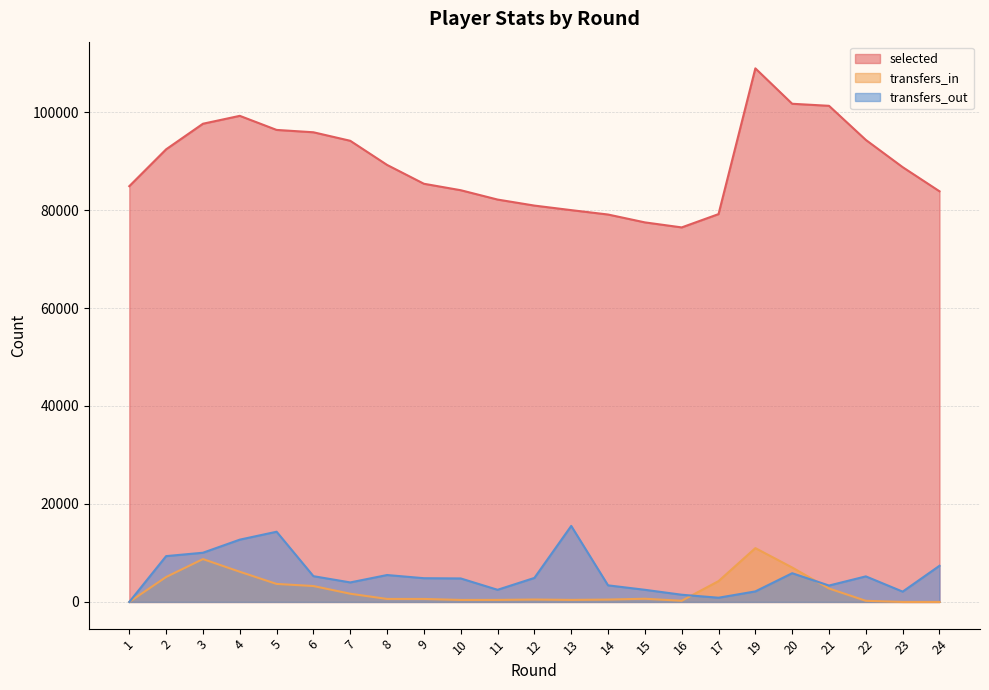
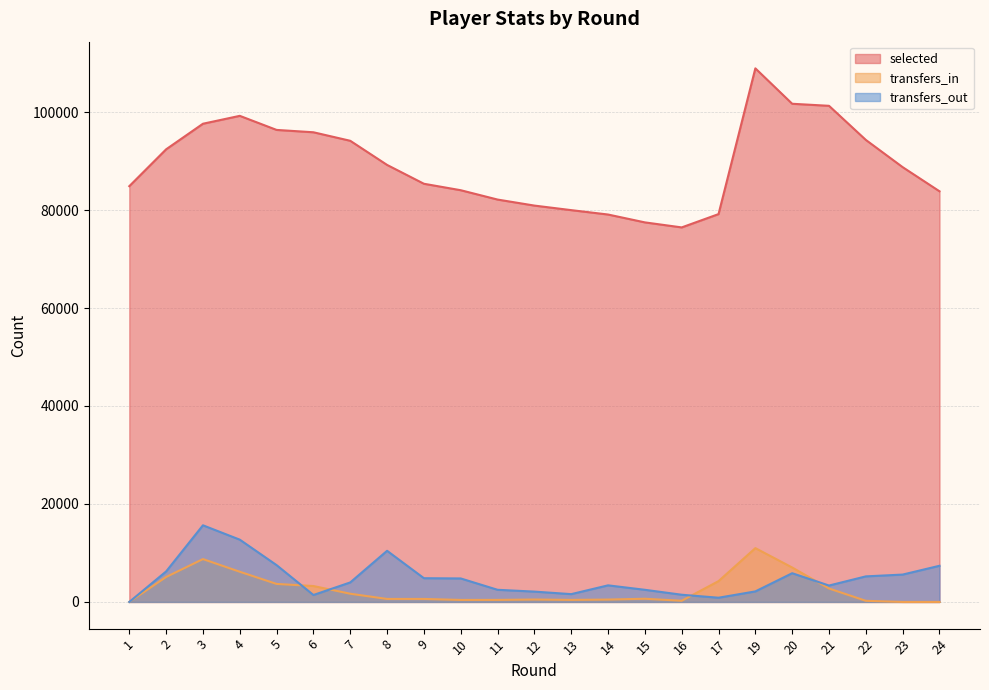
transfers_out, 2: 9000 -> 6000
transfers_out, 3: 10000 -> 16000
transfers_out, 5: 14000 -> 8000
transfers_out, 6: 5000 -> 1000
transfers_out, 8: 5000 -> 10000
transfers_out, 12: 5000 -> 2000
transfers_out, 13: 16000 -> 2000
transfers_out, 23: 2000 -> 6000
